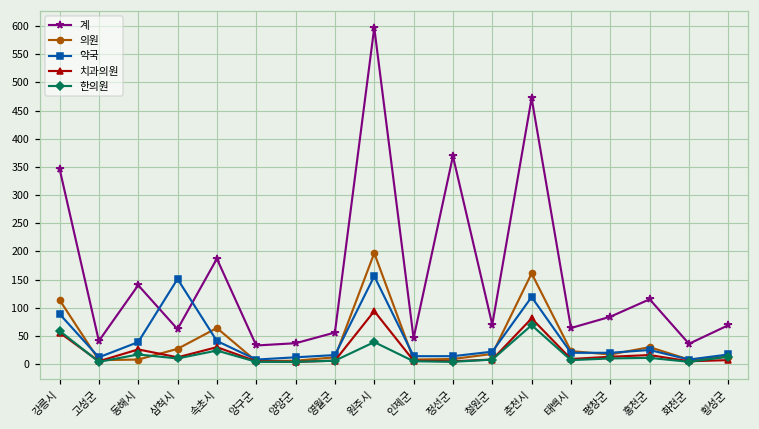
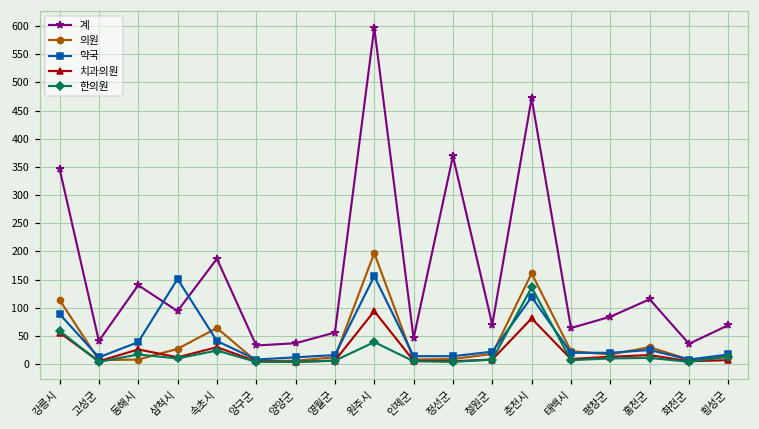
계, 삼척시: 60 -> 90
한의원, 춘천시: 70 -> 140
